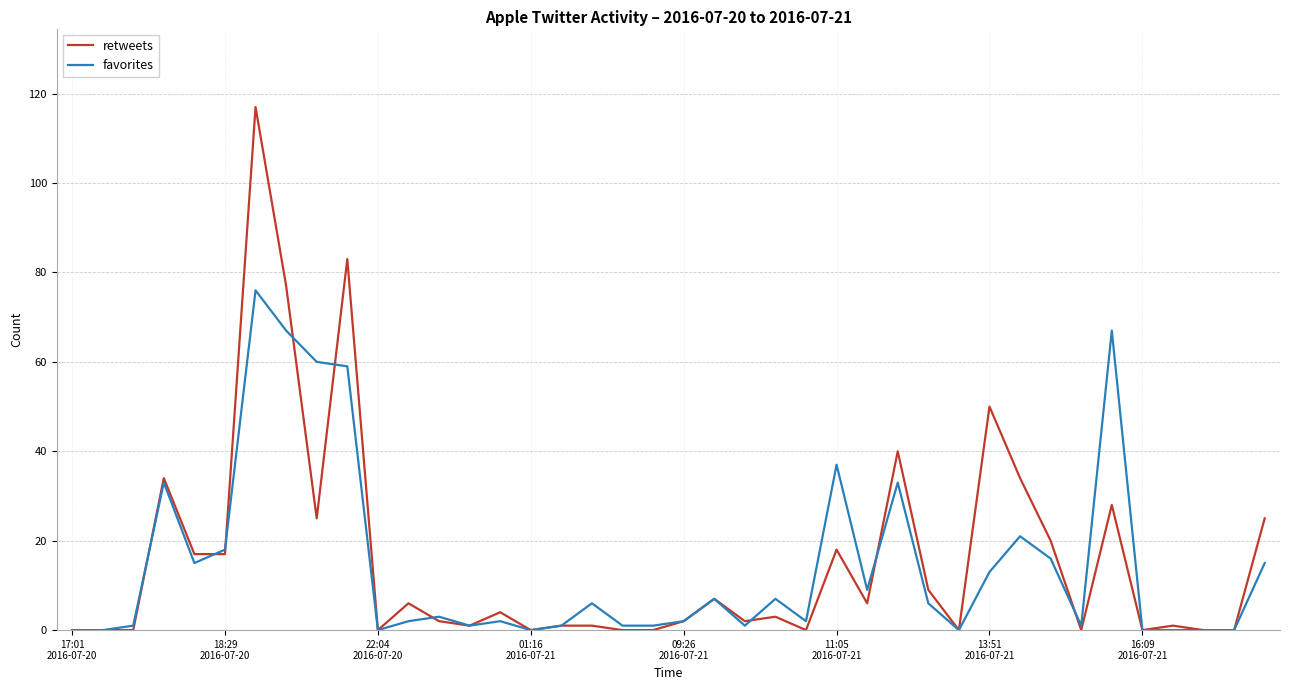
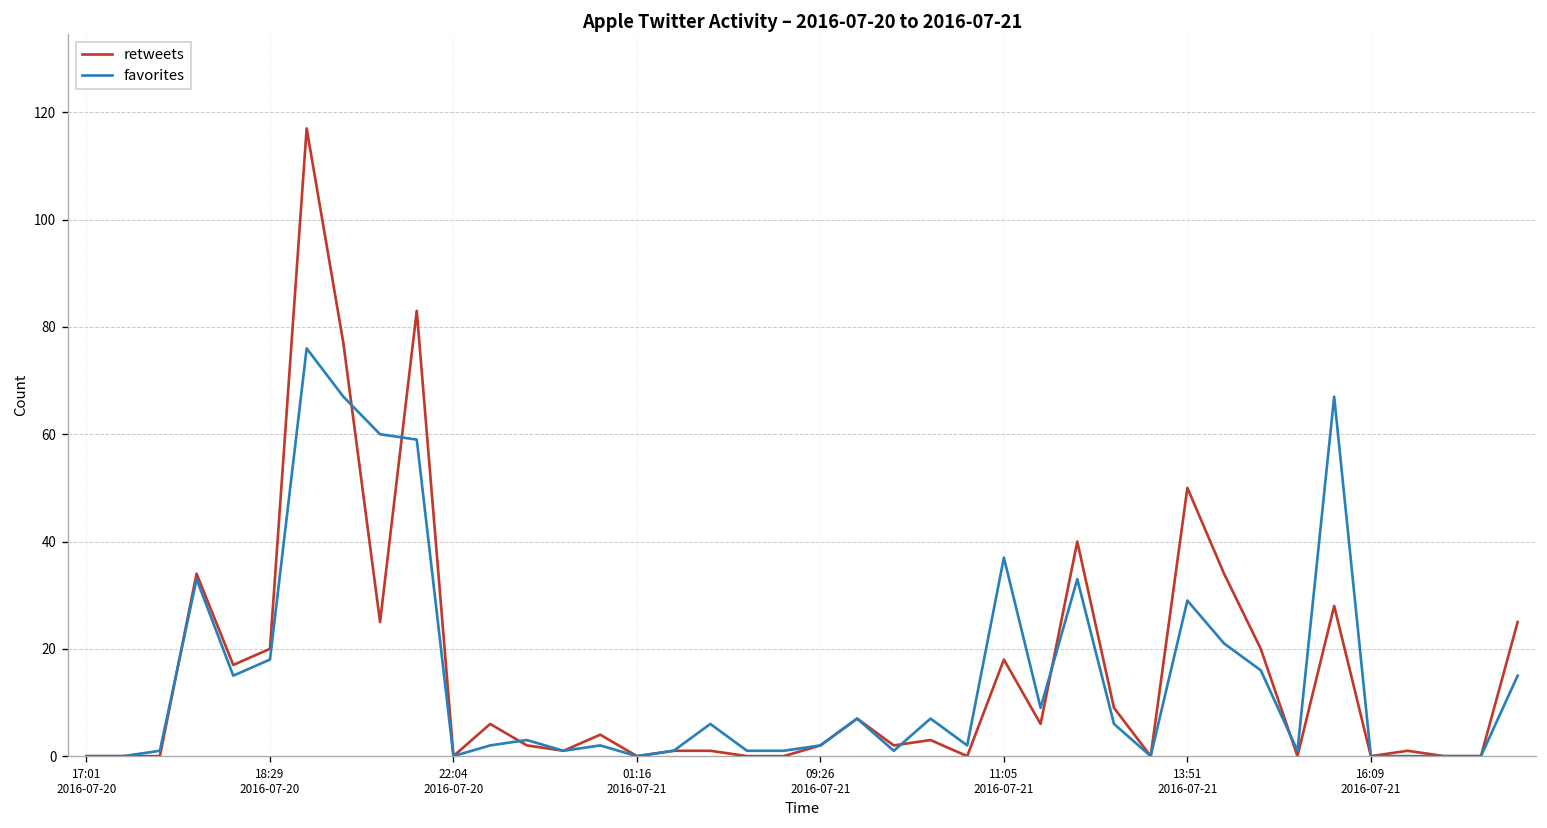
retweets, 18:29 2016-07-20: 17 -> 20
favorites, 13:51 2016-07-21: 13 -> 29
